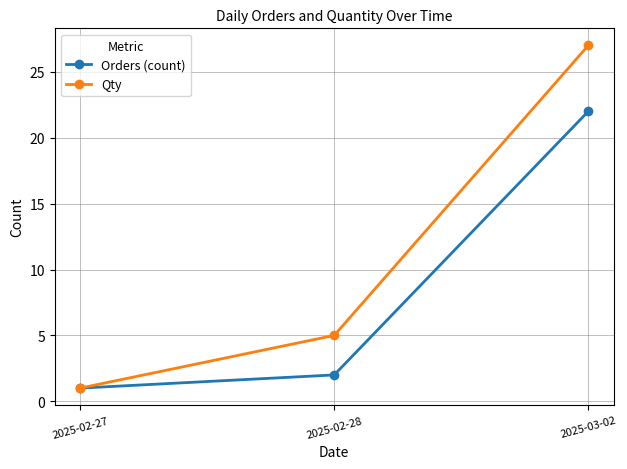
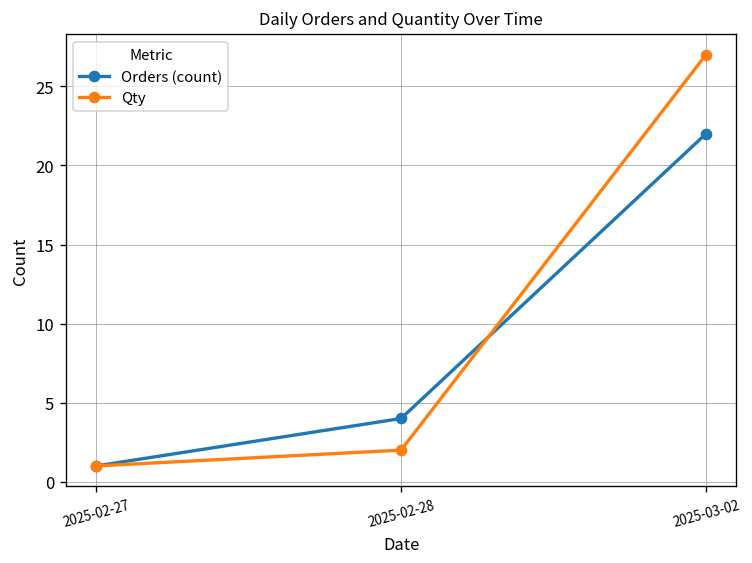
Orders (count), 2025-02-28: 2 -> 4
Qty, 2025-02-28: 5 -> 2
